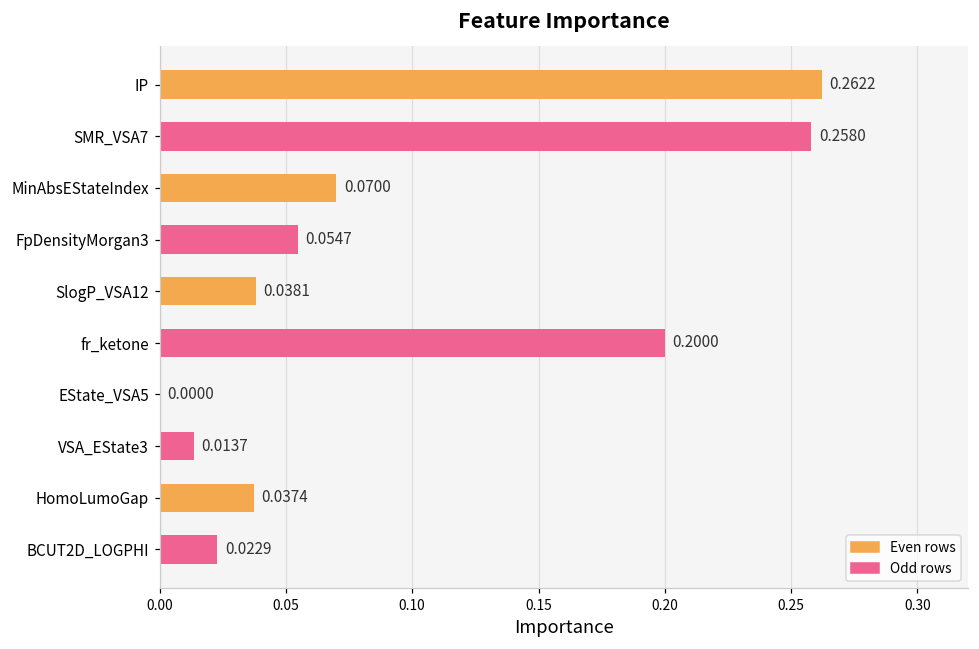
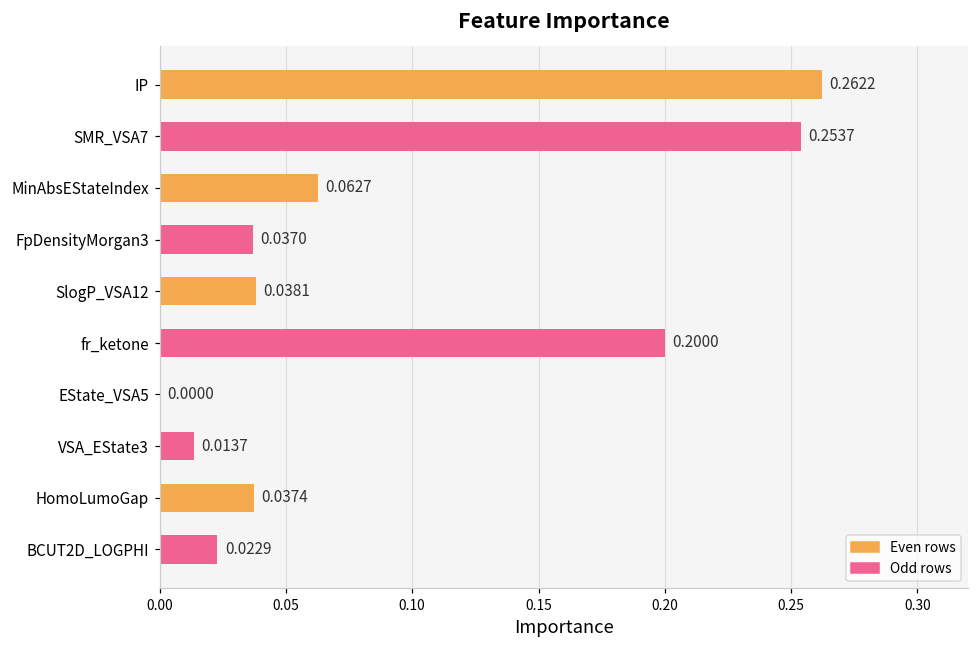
SMR_VSA7: 0.2580 -> 0.2537
MinAbsEStateIndex: 0.0700 -> 0.0627
FpDensityMorgan3: 0.0547 -> 0.0370
